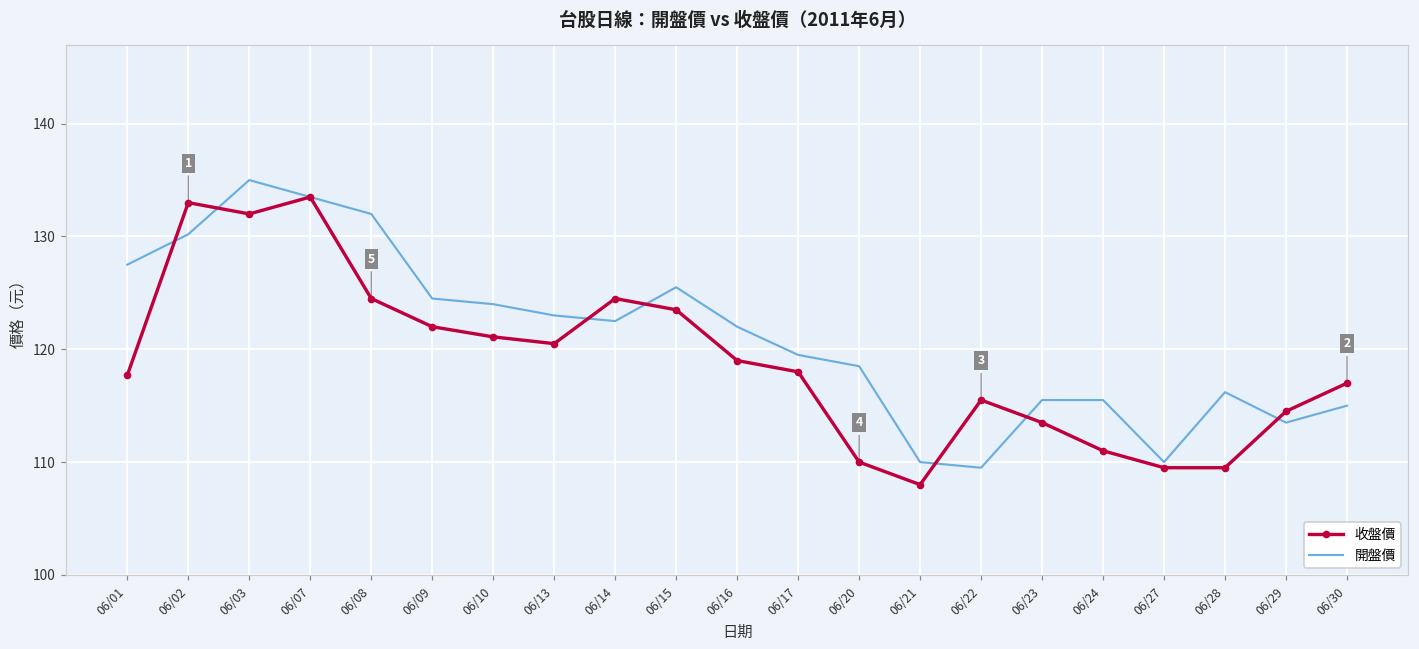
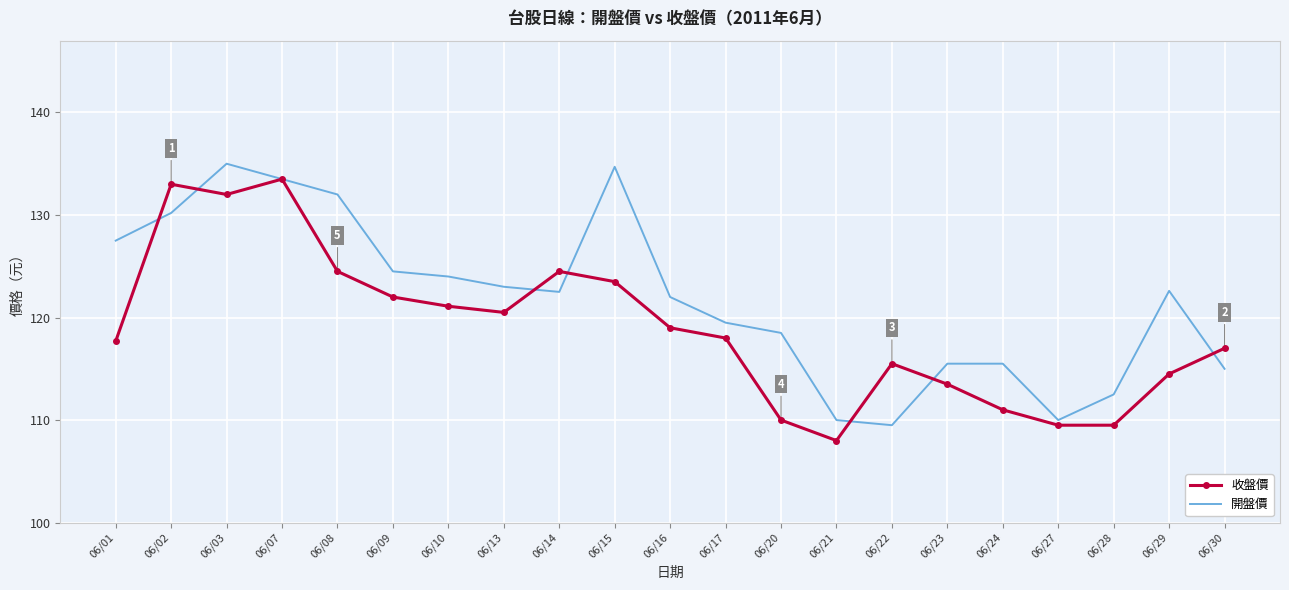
開盤價, 06/15: 125.5 -> 134.7
開盤價, 06/28: 116.2 -> 112.5
開盤價, 06/29: 113.5 -> 122.6
